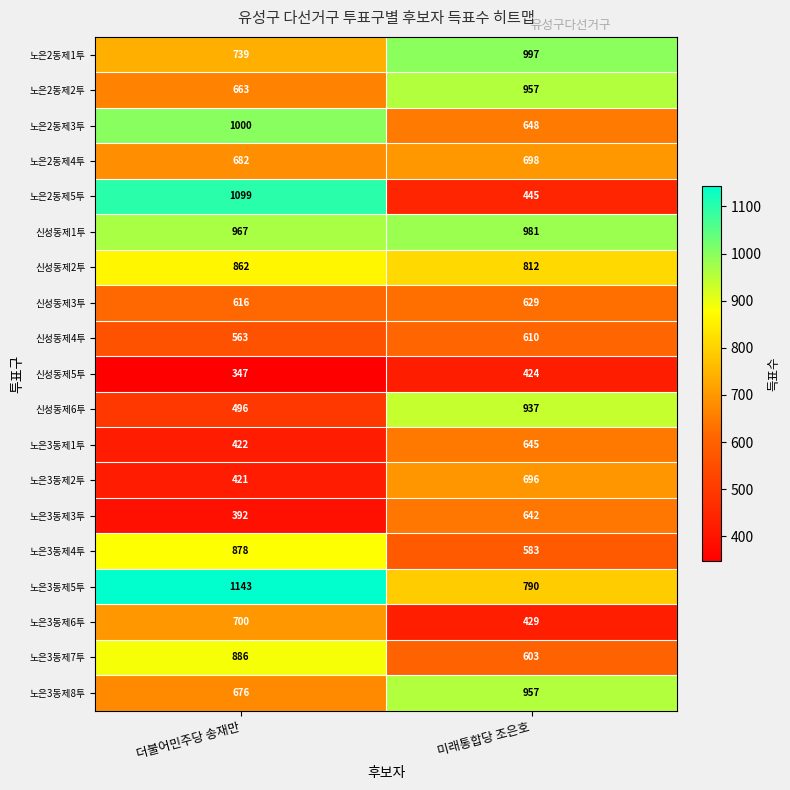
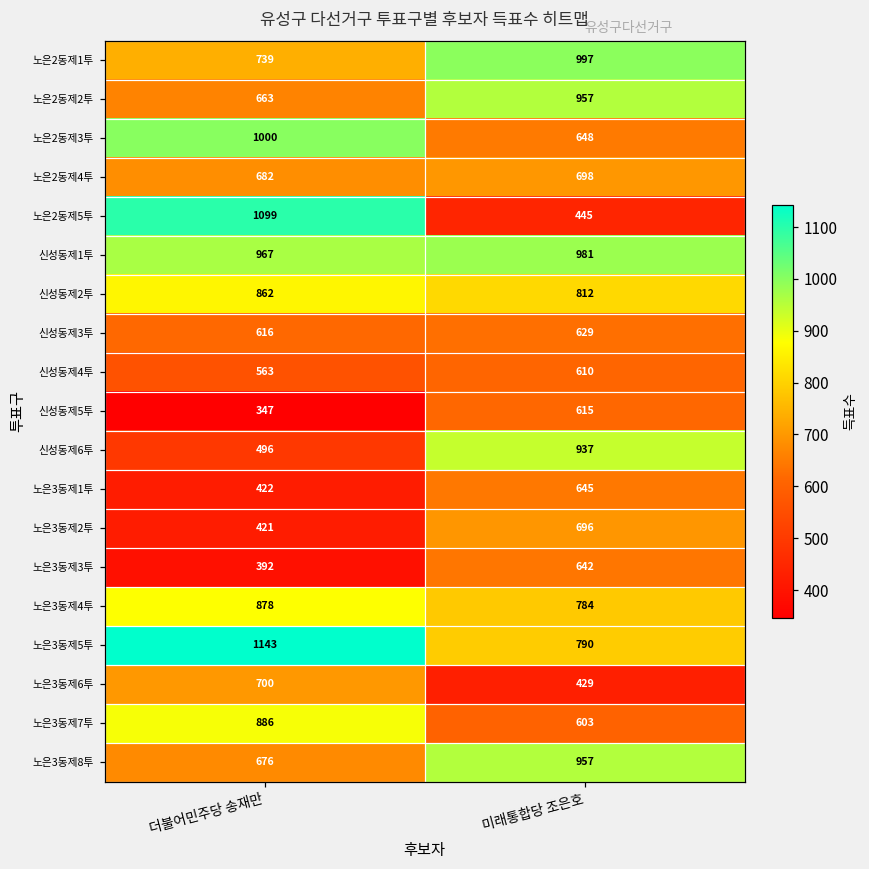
신성동제5투, 미래통합당 조은호: 424 -> 615
노은3동제4투, 미래통합당 조은호: 583 -> 784
